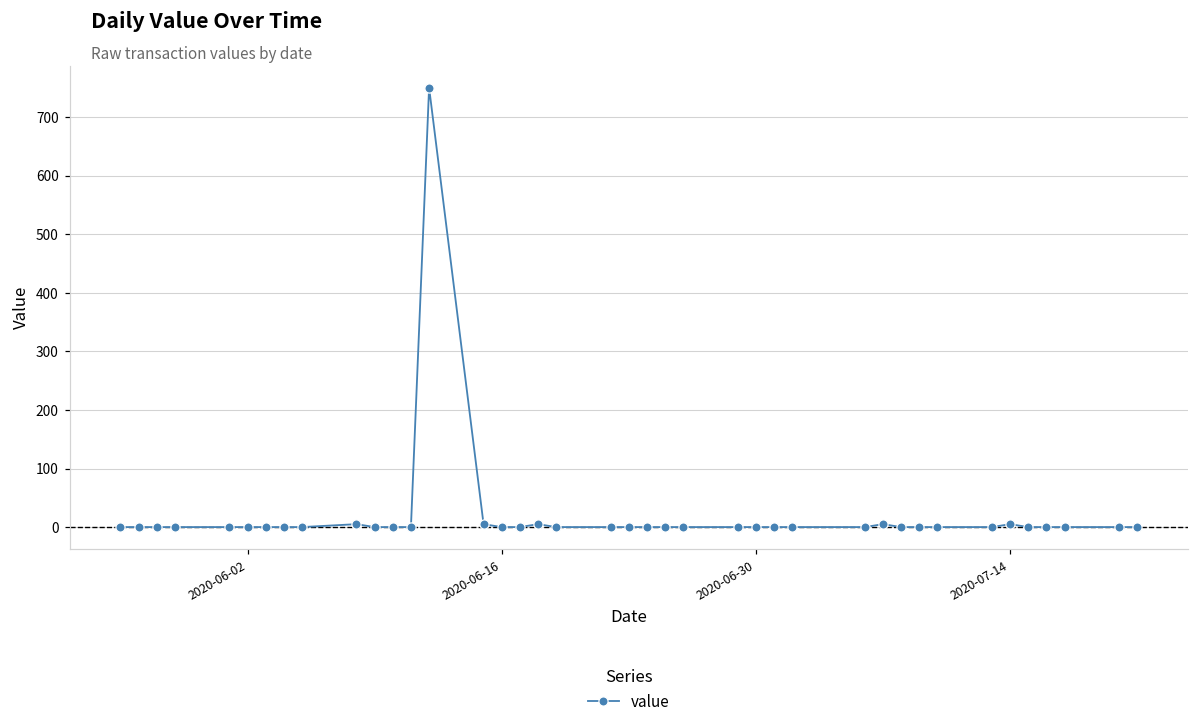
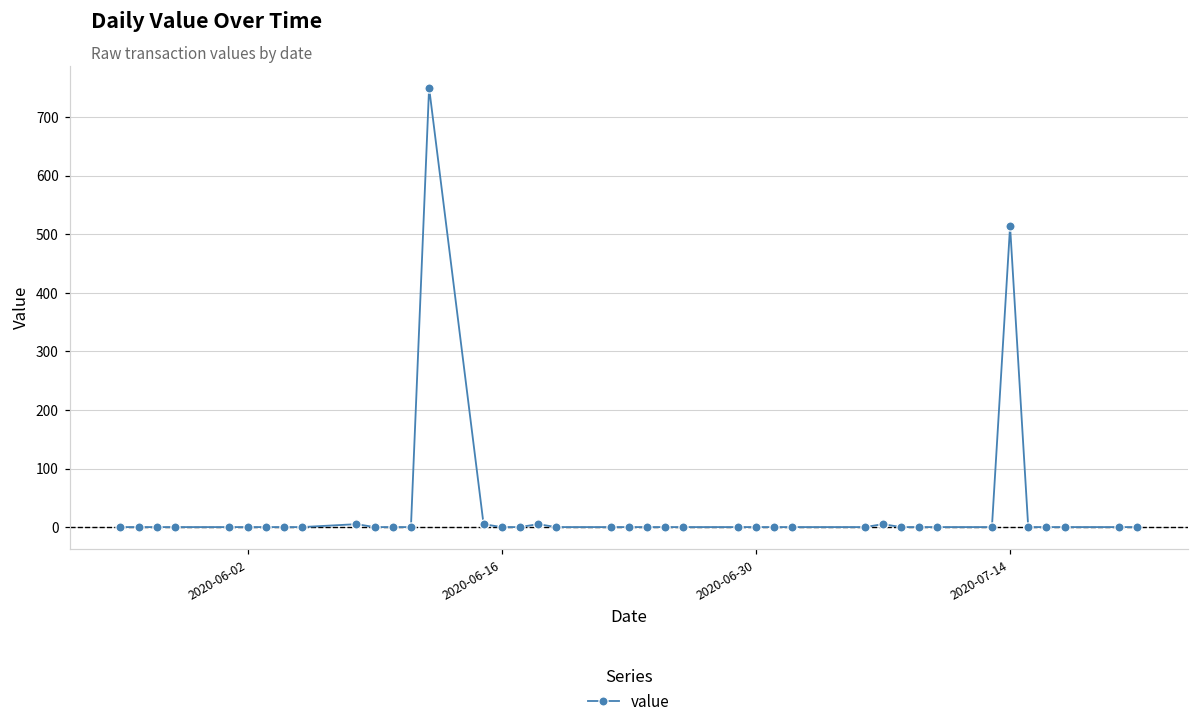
2020-07-14: 10 -> 510
